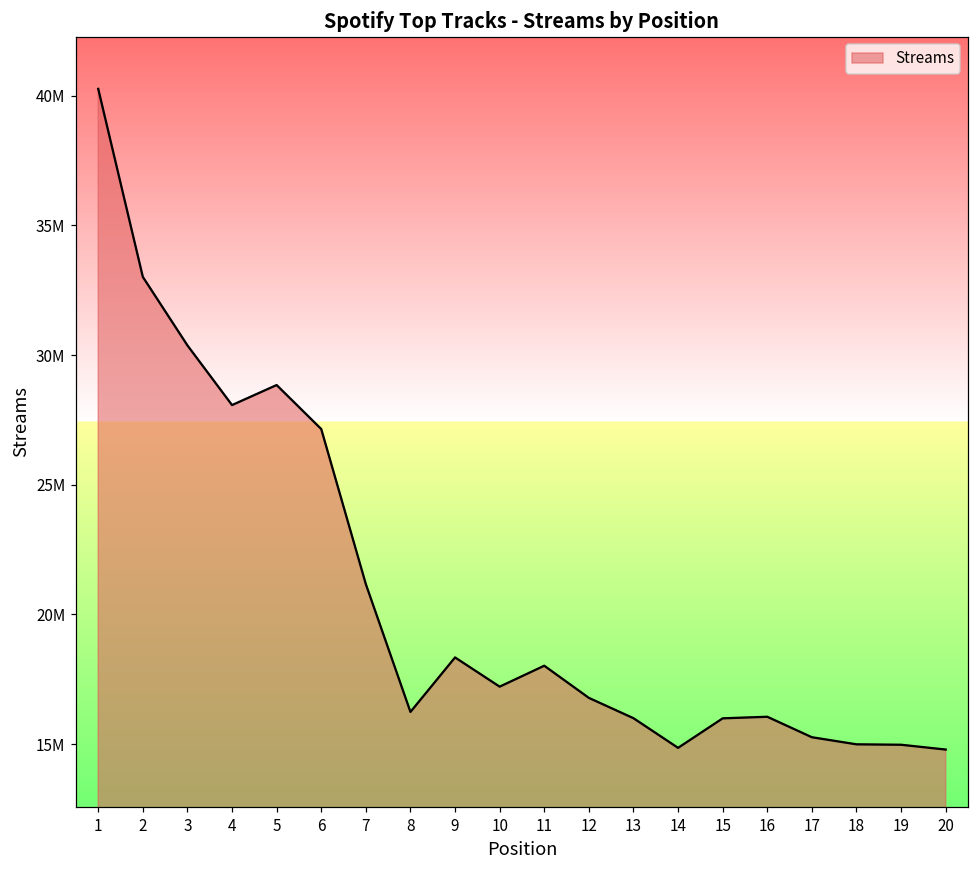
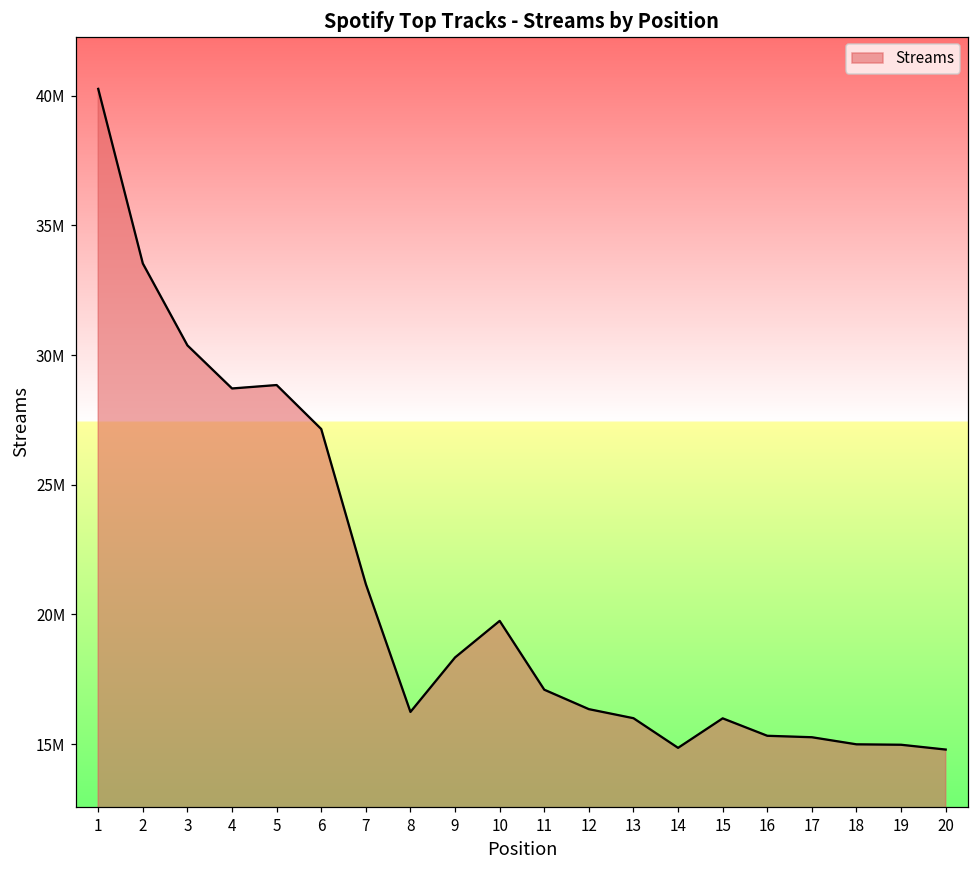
2: 33000000 -> 33500000
4: 28100000 -> 28700000
10: 17200000 -> 19800000
11: 18000000 -> 17100000
12: 16800000 -> 16300000
16: 16100000 -> 15300000
